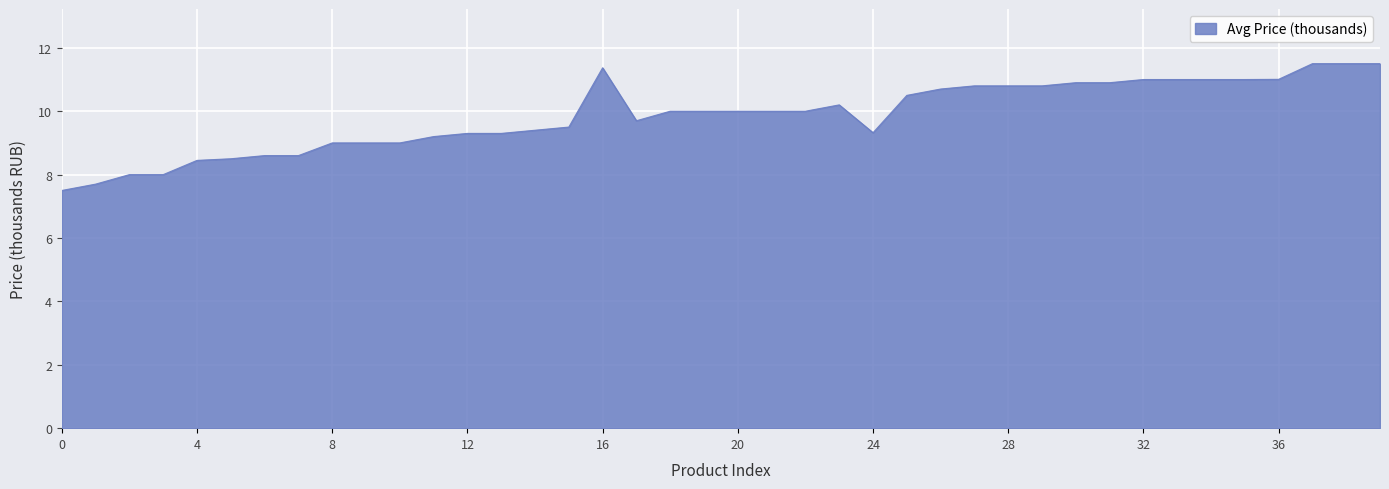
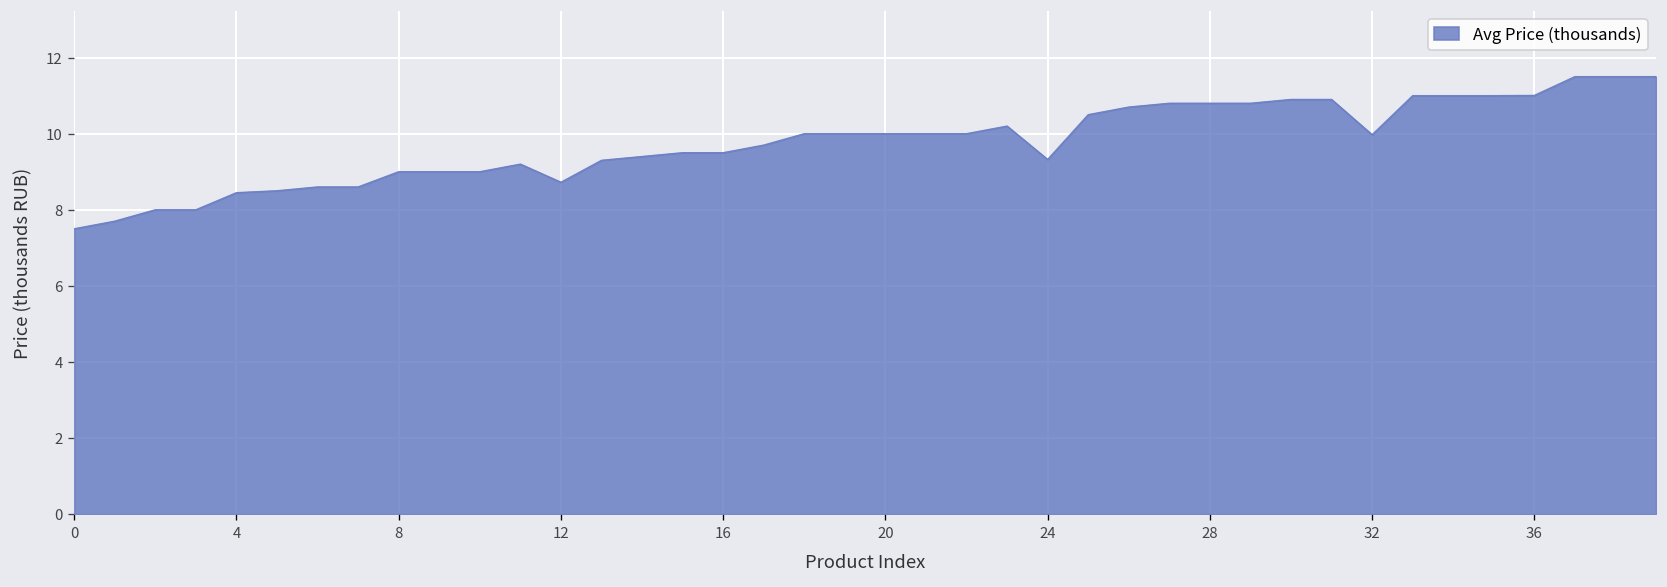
12: 9.3 -> 8.7
16: 11.4 -> 9.5
32: 11.0 -> 10.0
